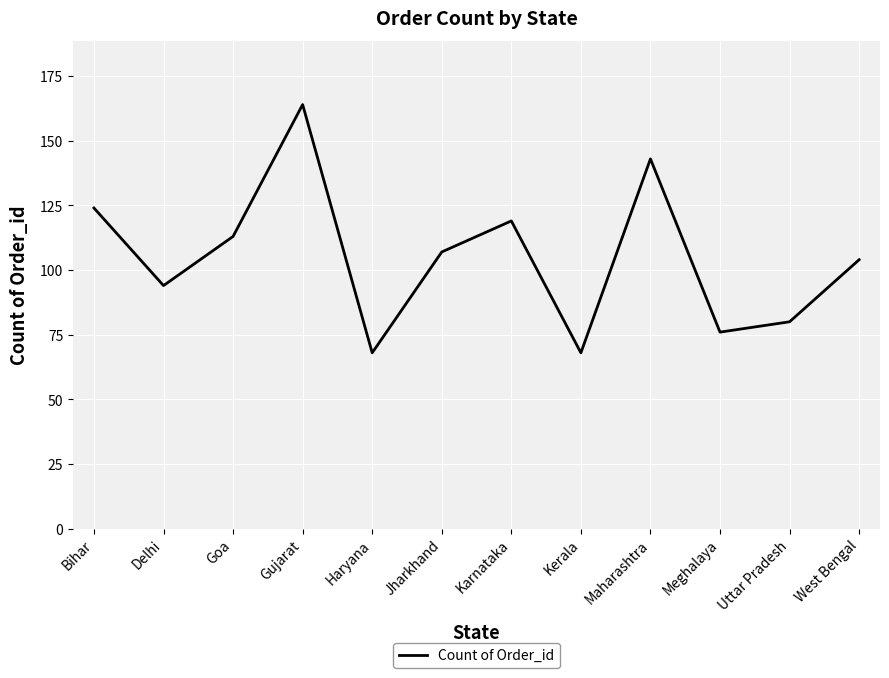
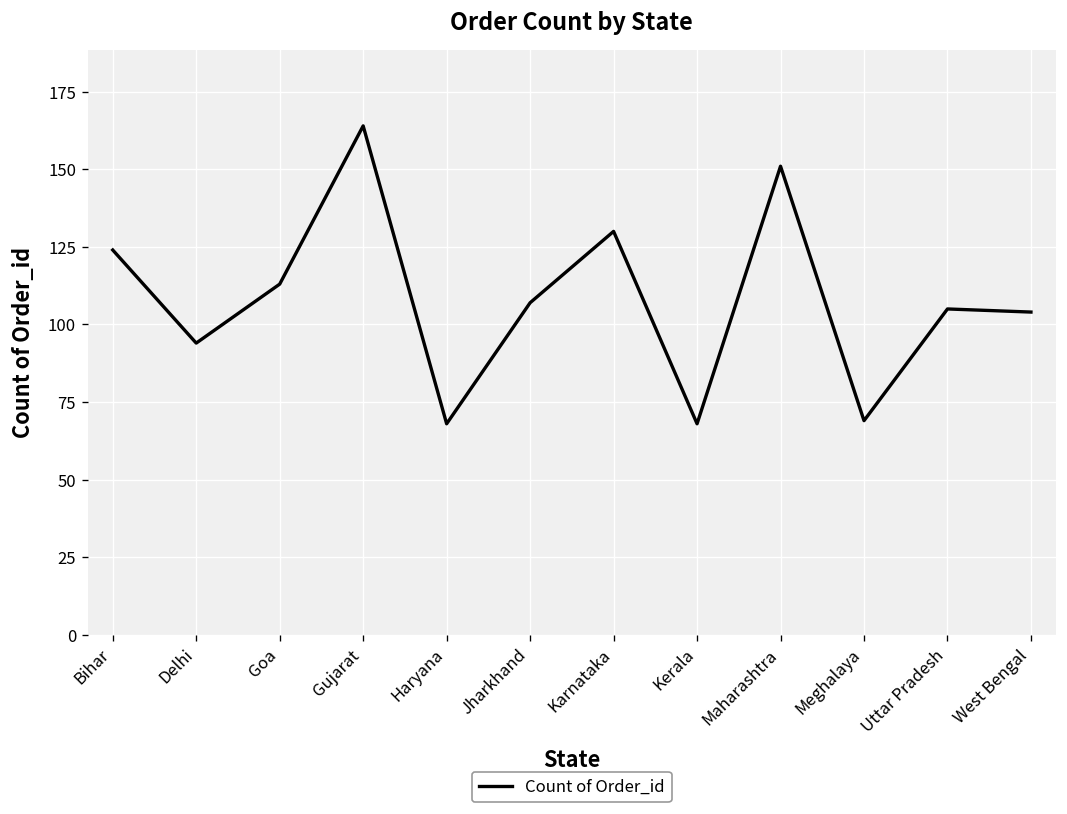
Karnataka: 119 -> 130
Maharashtra: 143 -> 151
Meghalaya: 76 -> 69
Uttar Pradesh: 80 -> 105
